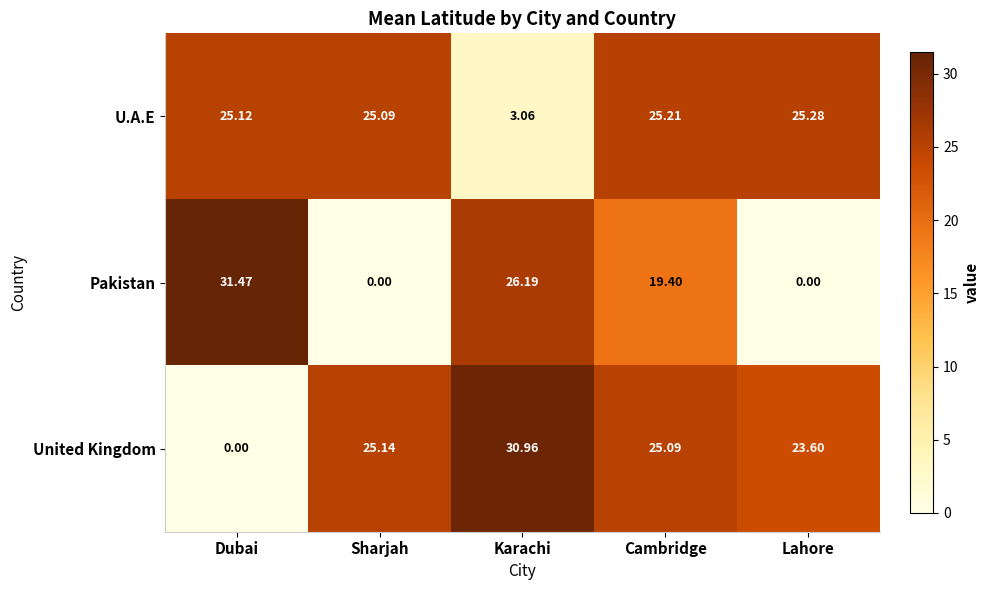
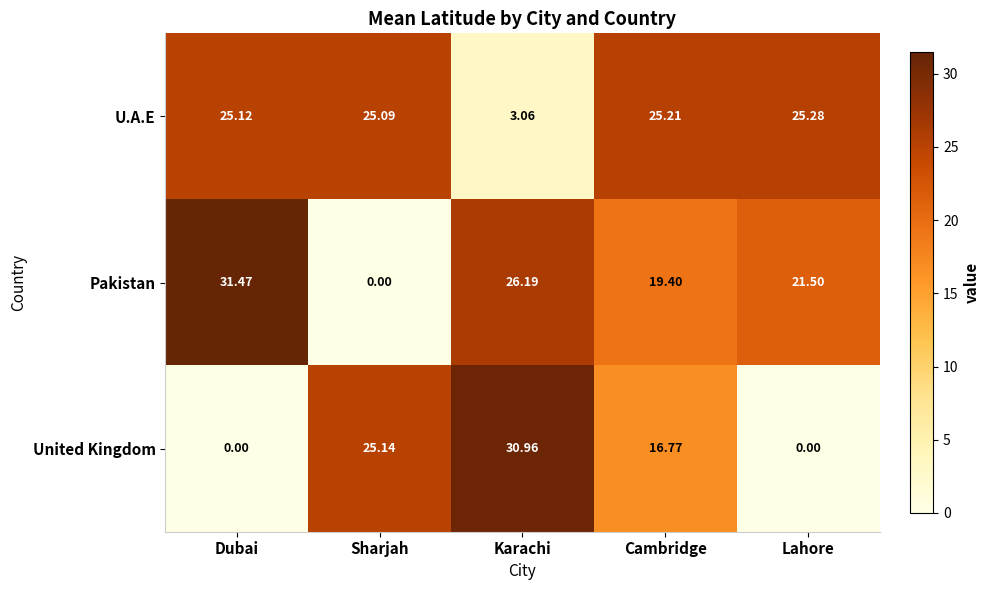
Pakistan, Lahore: 0.00 -> 21.50
United Kingdom, Cambridge: 25.09 -> 16.77
United Kingdom, Lahore: 23.60 -> 0.00
